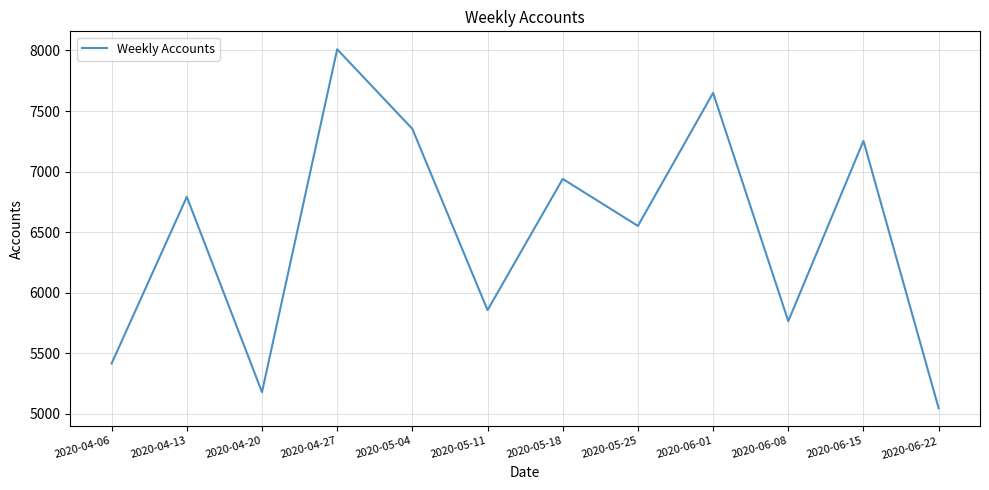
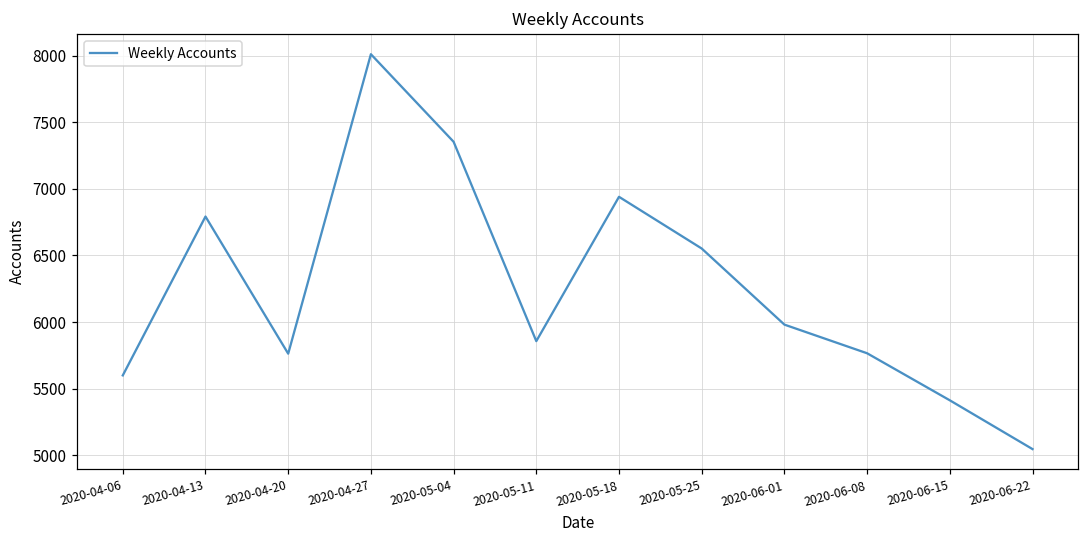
2020-04-06: 5420 -> 5600
2020-04-20: 5180 -> 5760
2020-06-01: 7650 -> 5980
2020-06-15: 7250 -> 5410
